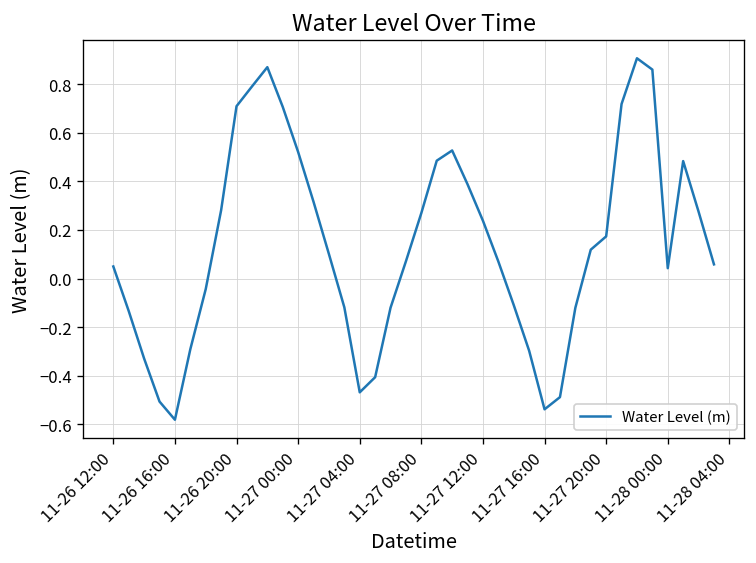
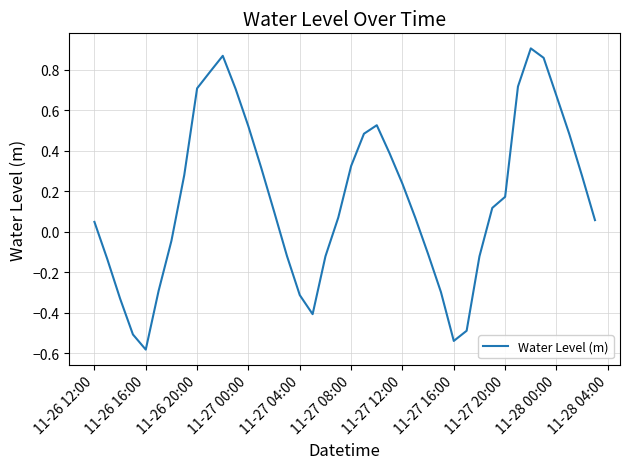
11-27 04:00: -0.47 -> -0.31
11-27 08:00: 0.27 -> 0.33
11-28 00:00: 0.04 -> 0.67
